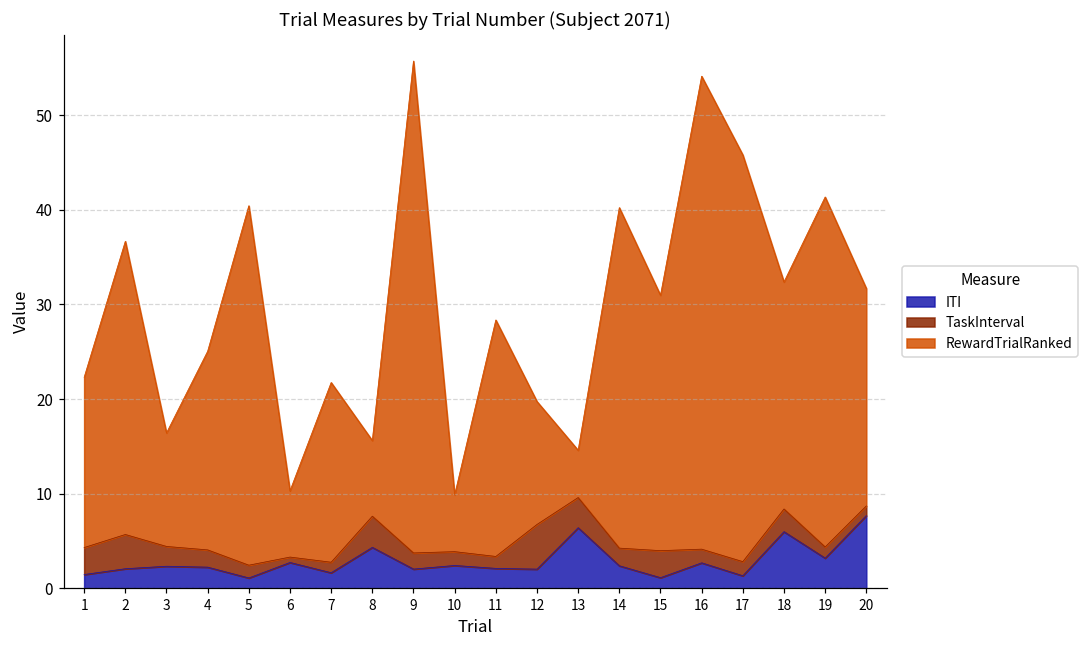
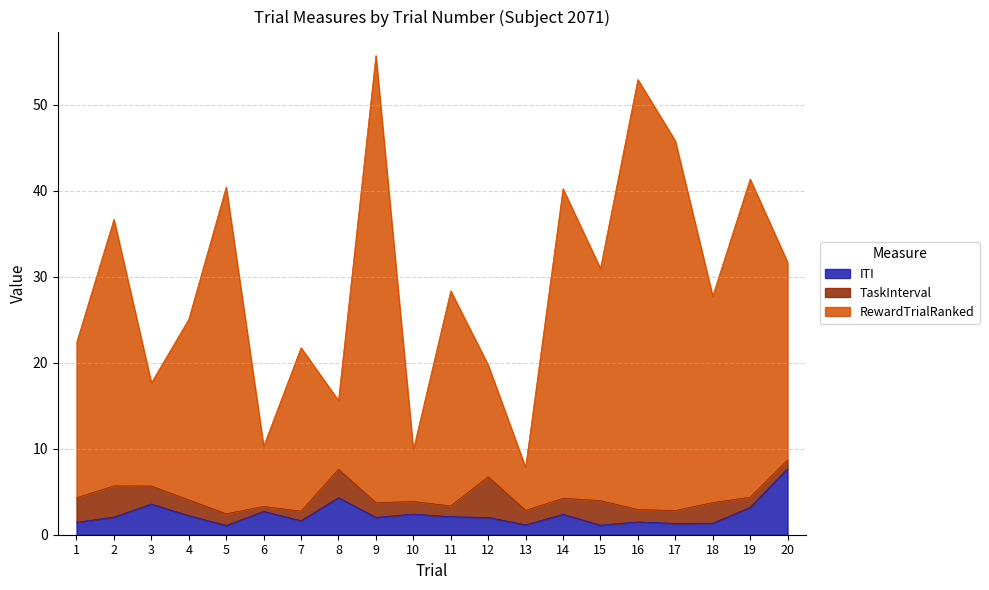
ITI, 3: 2 -> 4
ITI, 13: 6 -> 1
TaskInterval, 13: 3 -> 2
ITI, 16: 3 -> 1
ITI, 18: 6 -> 1
